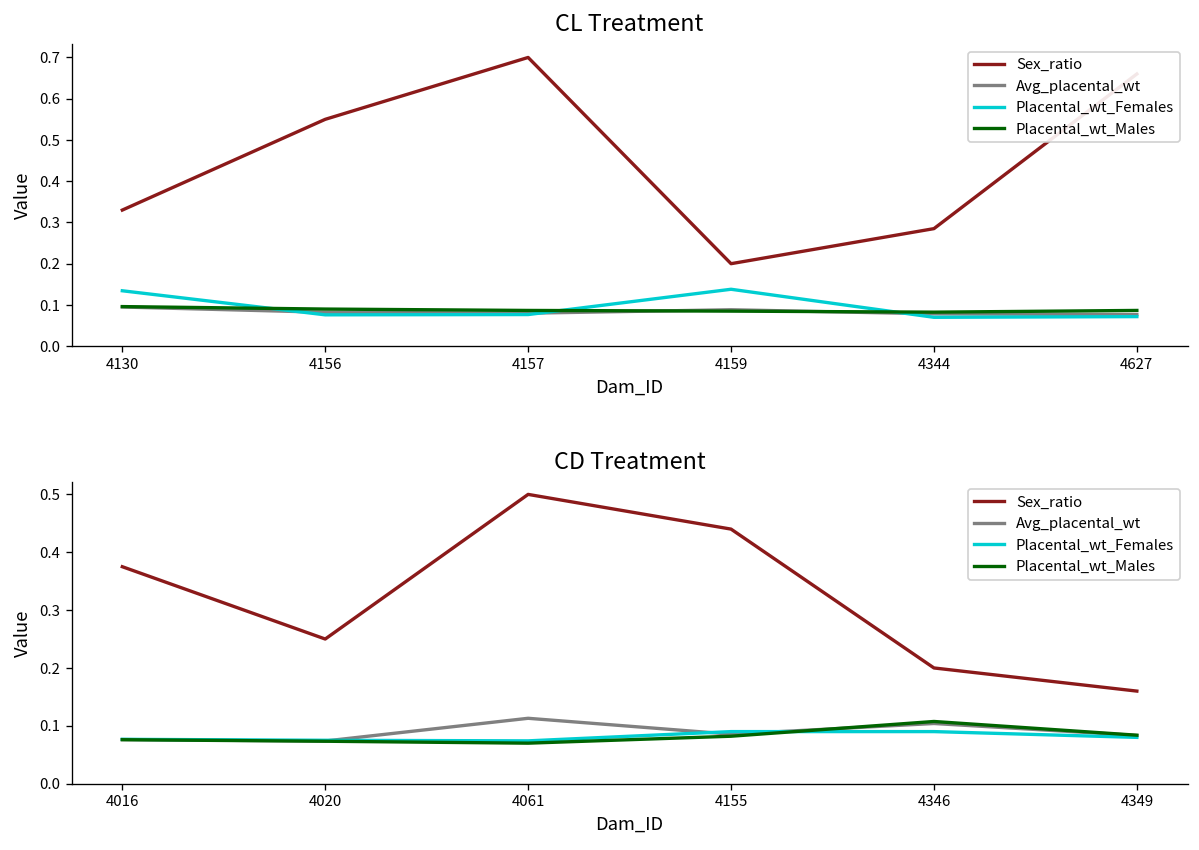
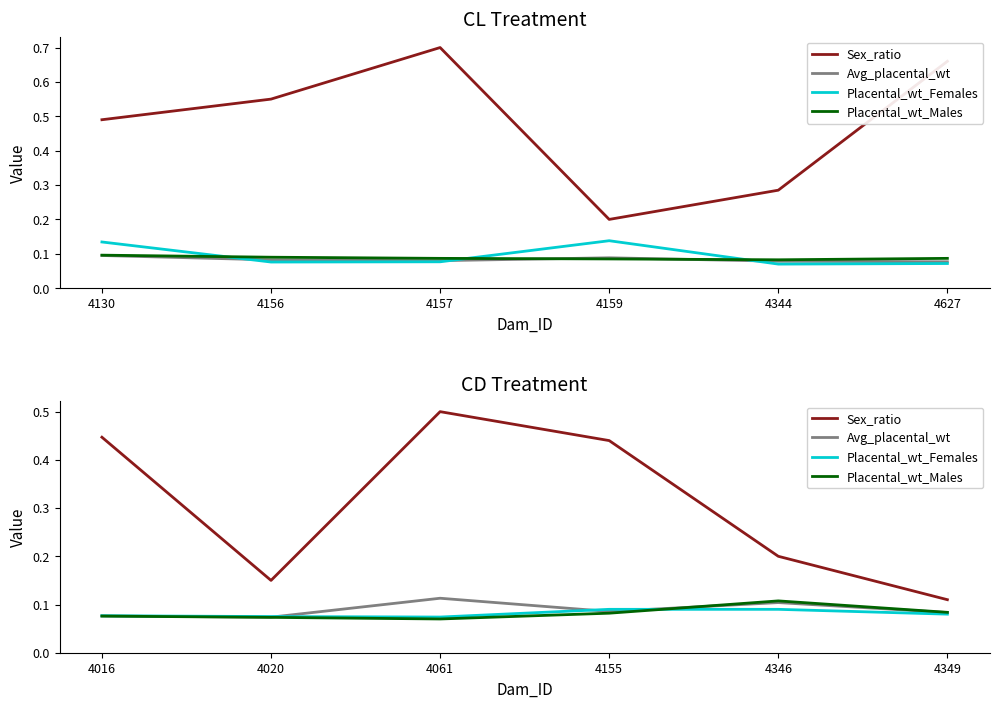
CL Treatment, Sex_ratio, 4130: 0.33 -> 0.49
CD Treatment, Sex_ratio, 4016: 0.38 -> 0.45
CD Treatment, Sex_ratio, 4020: 0.25 -> 0.15
CD Treatment, Sex_ratio, 4349: 0.16 -> 0.11
